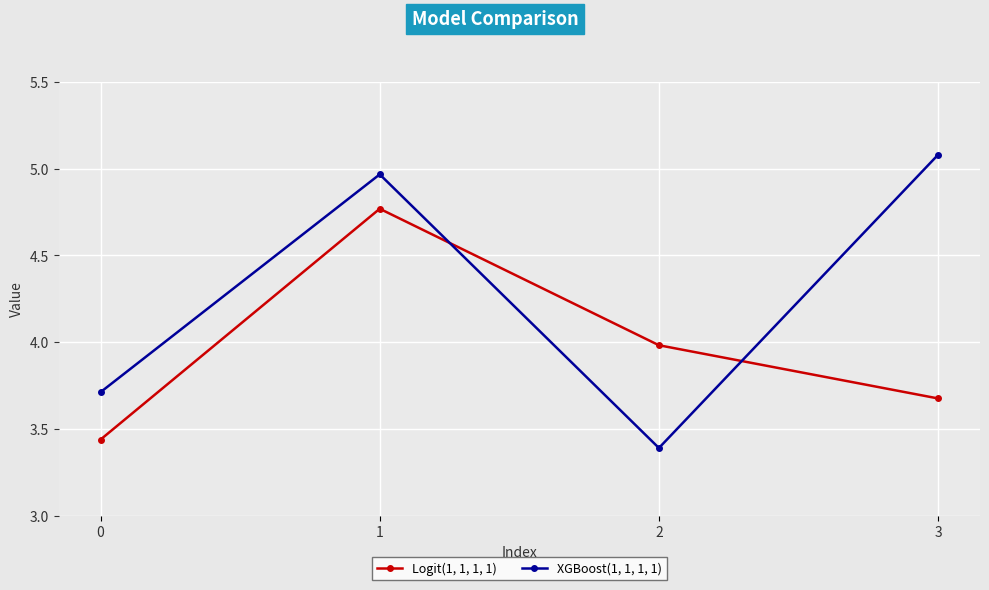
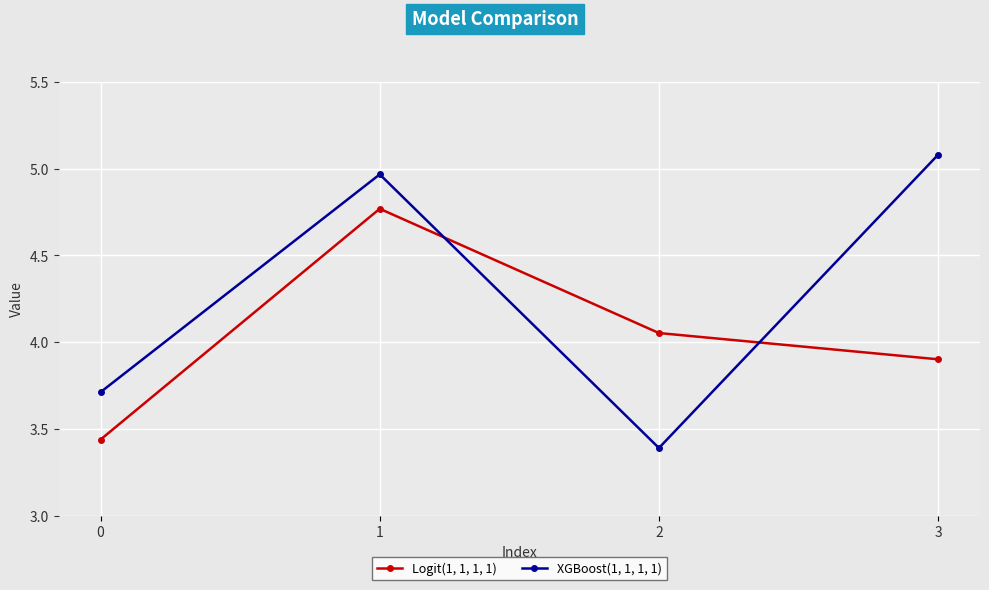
Logit(1, 1, 1, 1), 2: 3.98 -> 4.05
Logit(1, 1, 1, 1), 3: 3.68 -> 3.90
